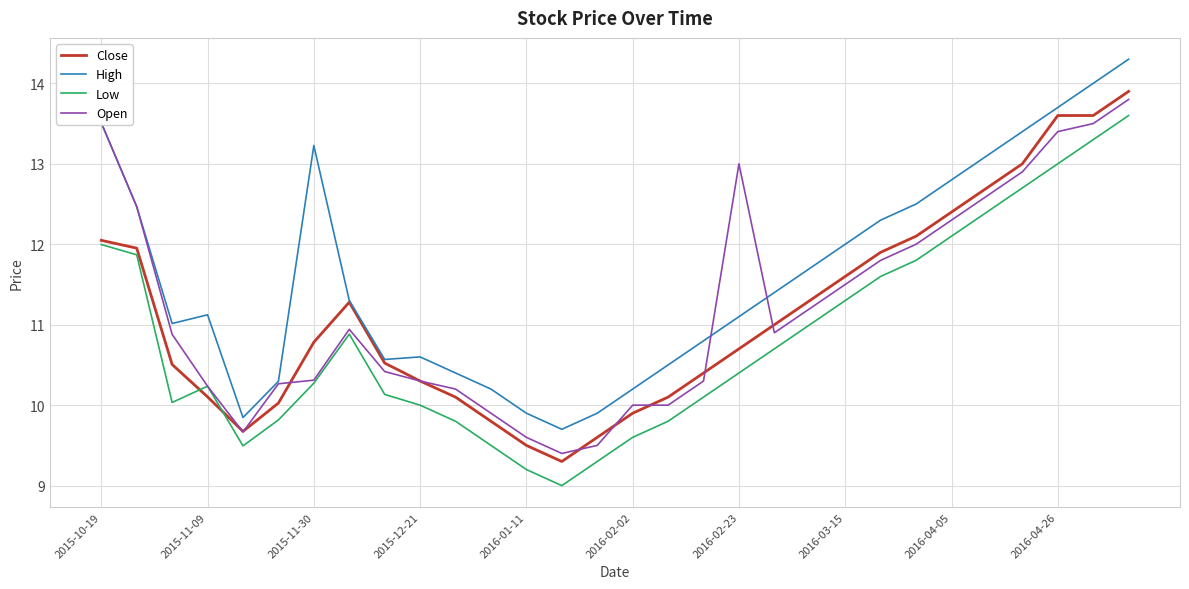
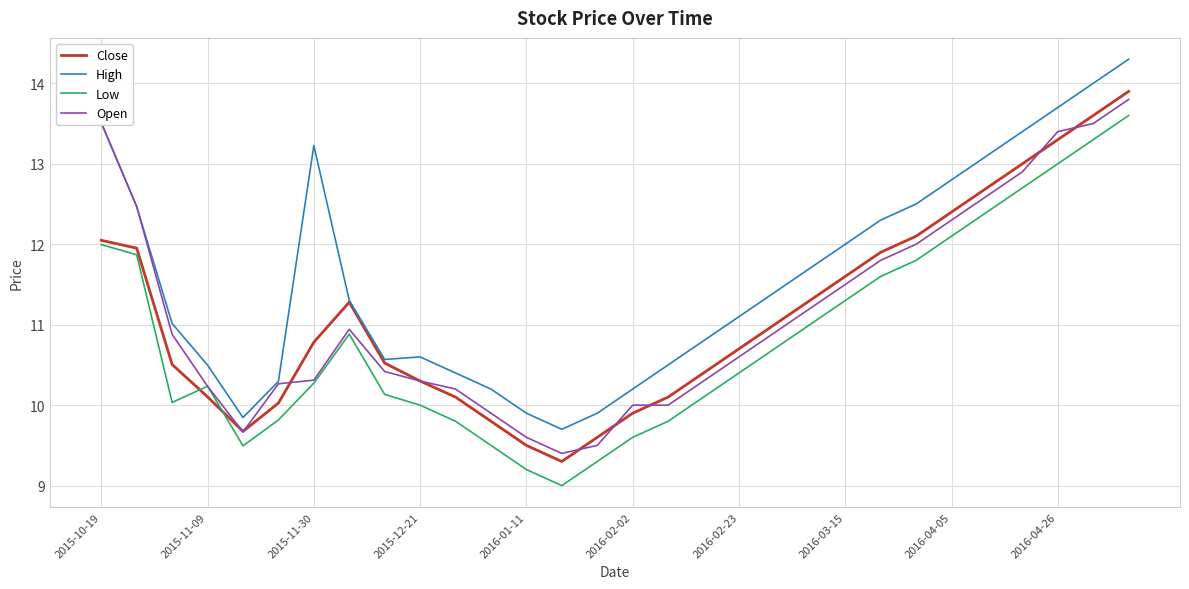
High, 2015-11-09: 11.1 -> 10.5
Open, 2016-02-23: 13.0 -> 10.6
Close, 2016-04-26: 13.6 -> 13.3
